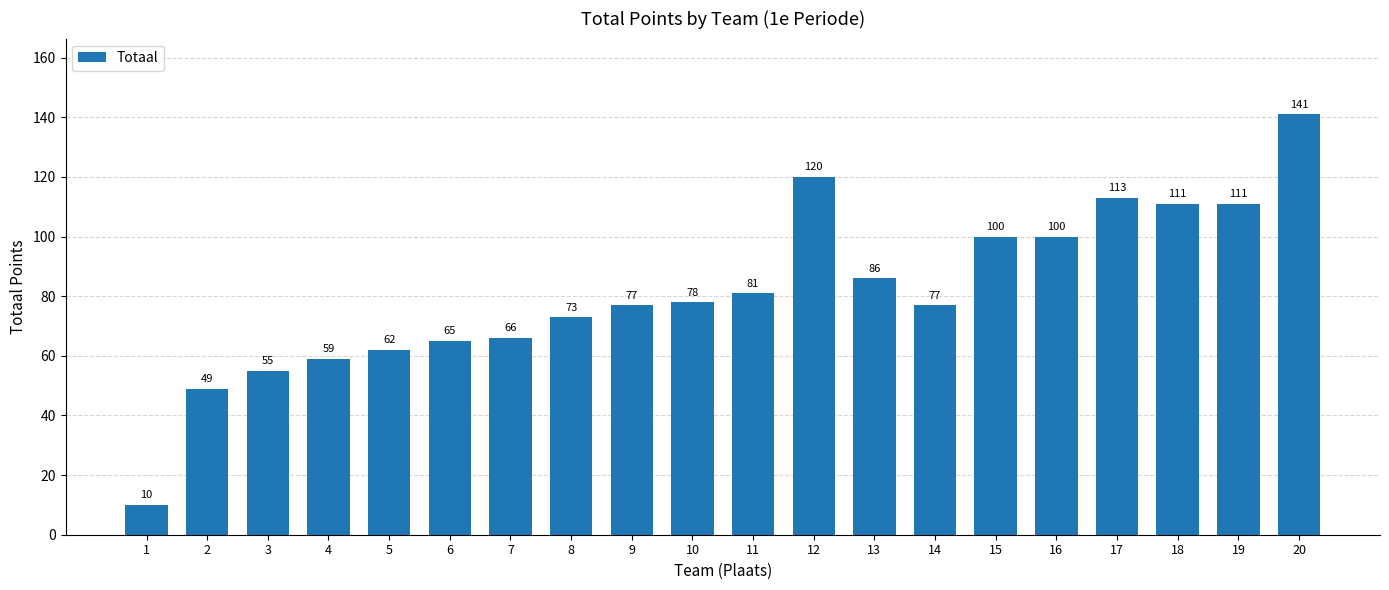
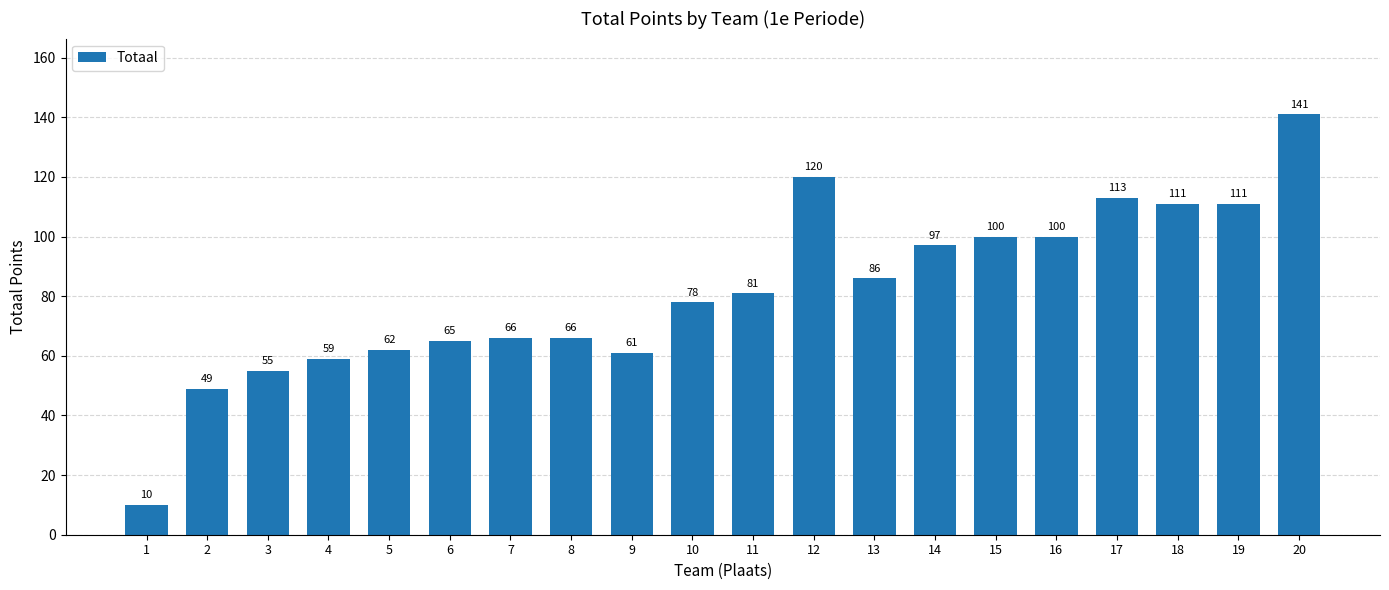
8: 73 -> 66
9: 77 -> 61
14: 77 -> 97
